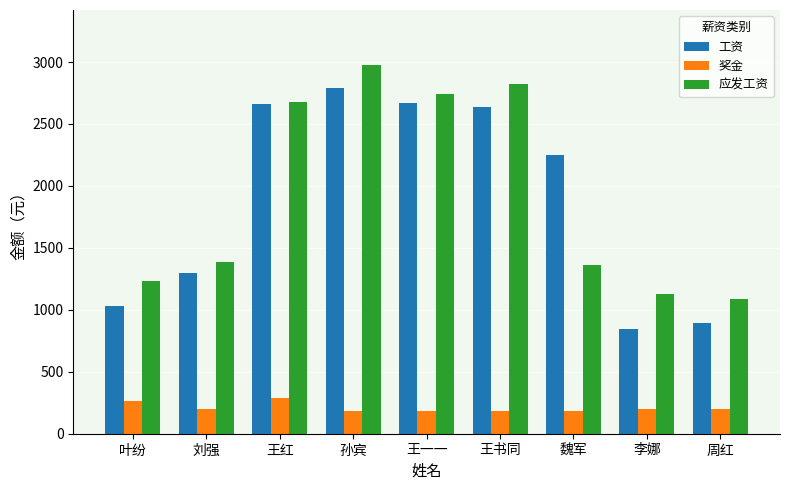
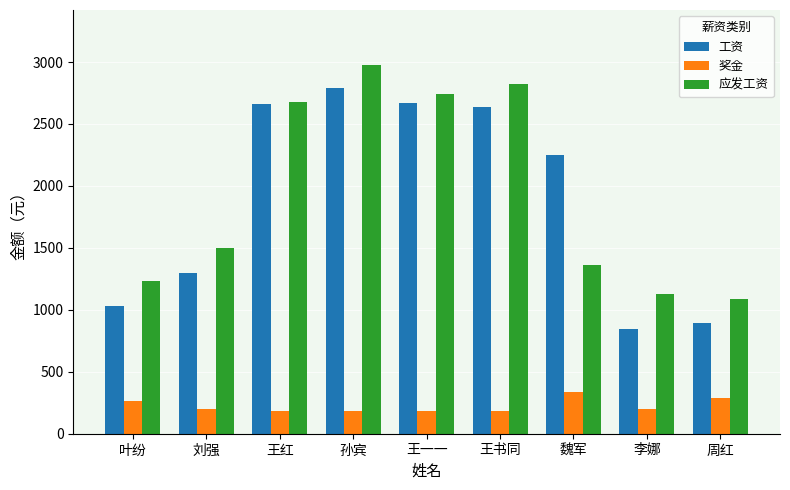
应发工资, 刘强: 1390 -> 1500
奖金, 王红: 290 -> 180
奖金, 魏军: 180 -> 340
奖金, 周红: 200 -> 290
